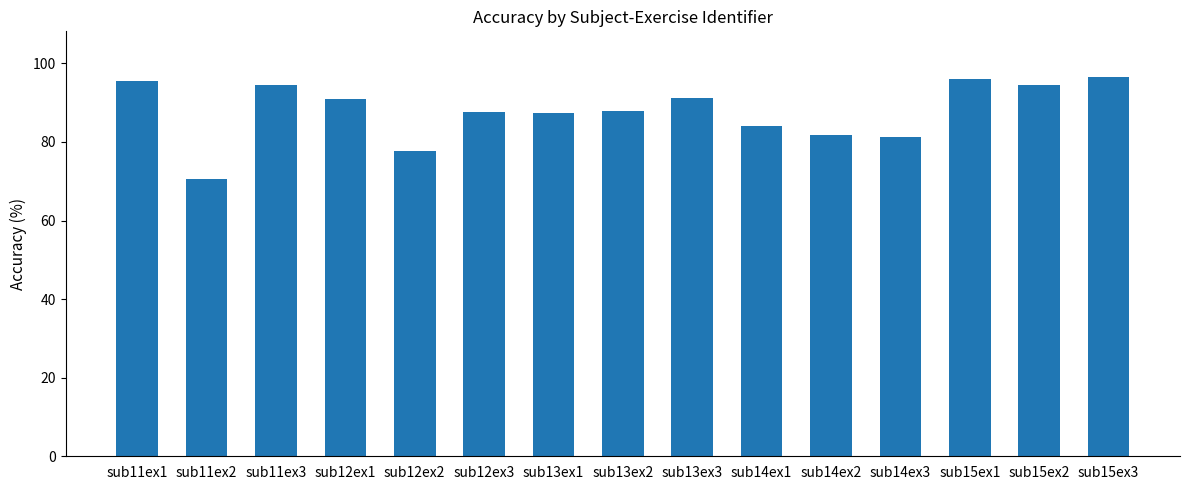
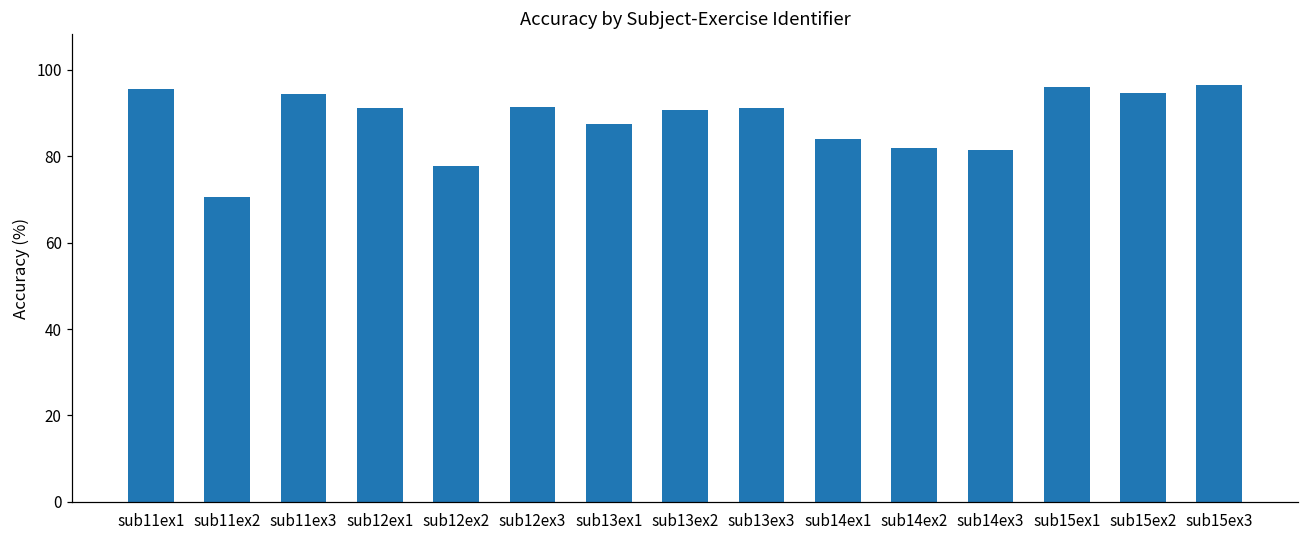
sub12ex3: 88 -> 91
sub13ex2: 88 -> 91
